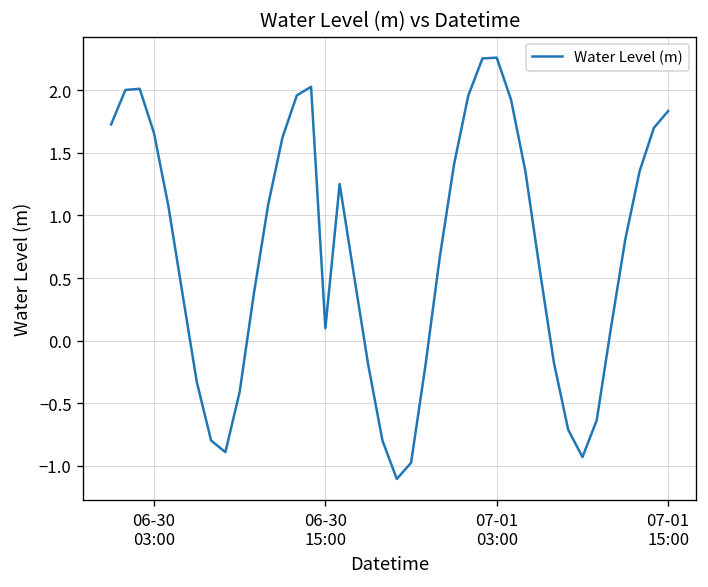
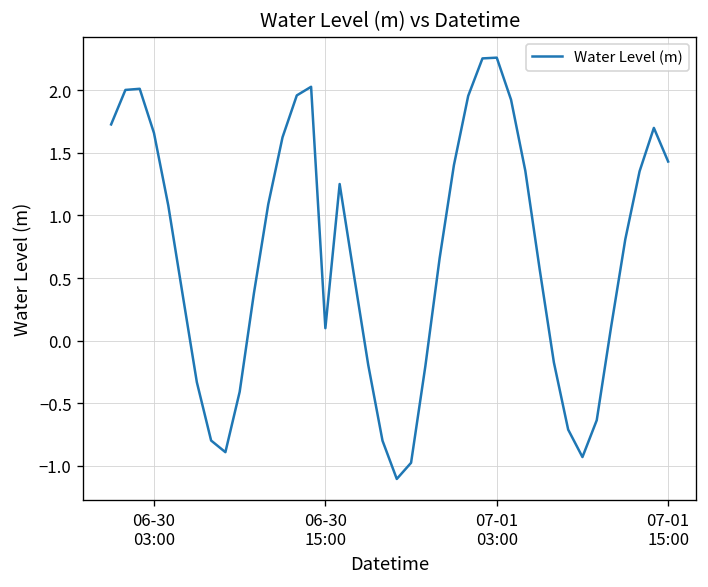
07-01 15:00: 1.83 -> 1.43
